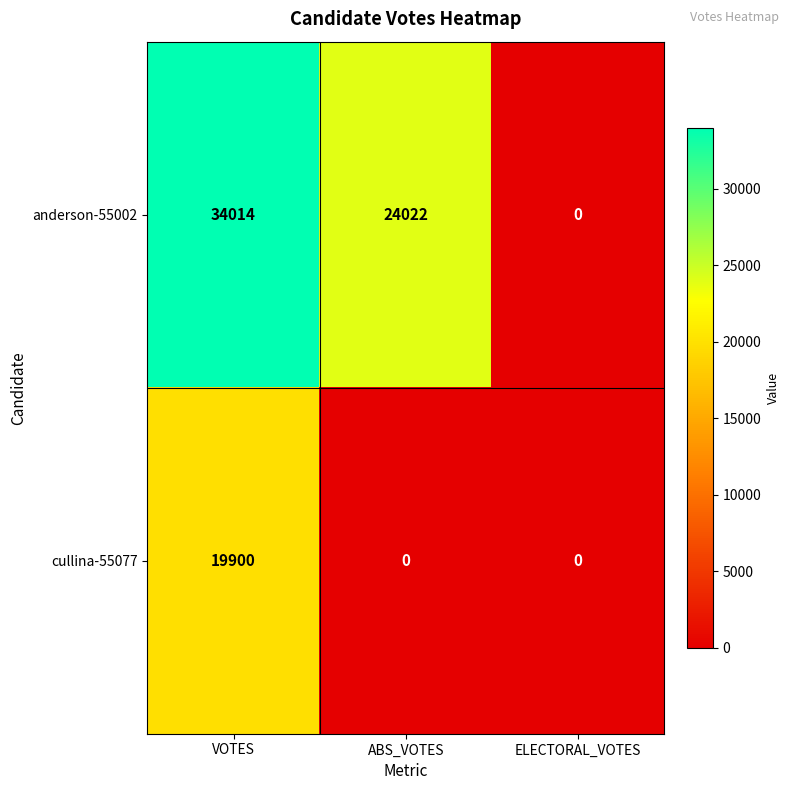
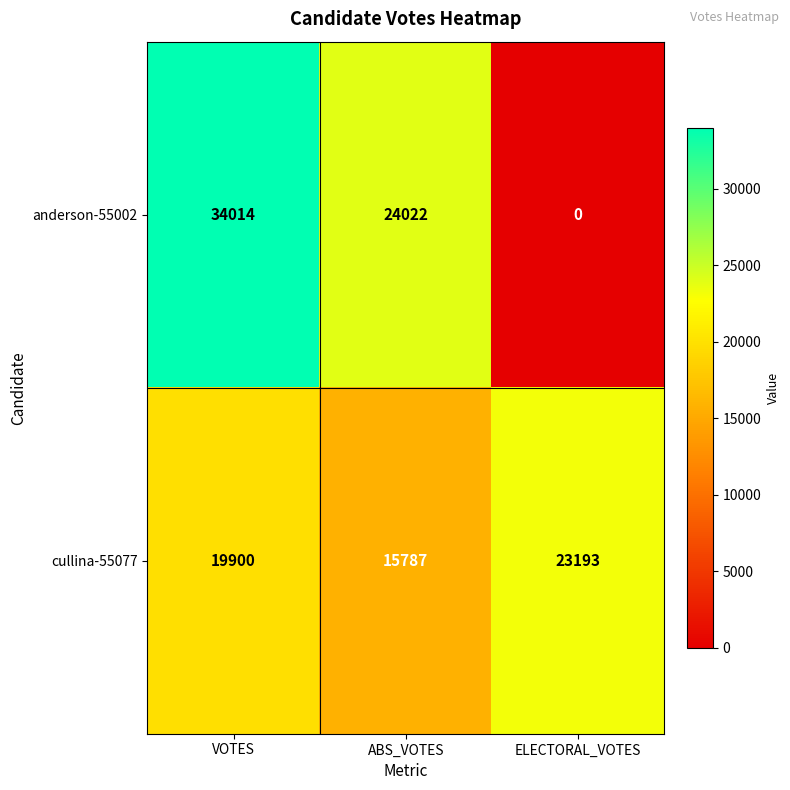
cullina-55077, ABS_VOTES: 0 -> 15787
cullina-55077, ELECTORAL_VOTES: 0 -> 23193
